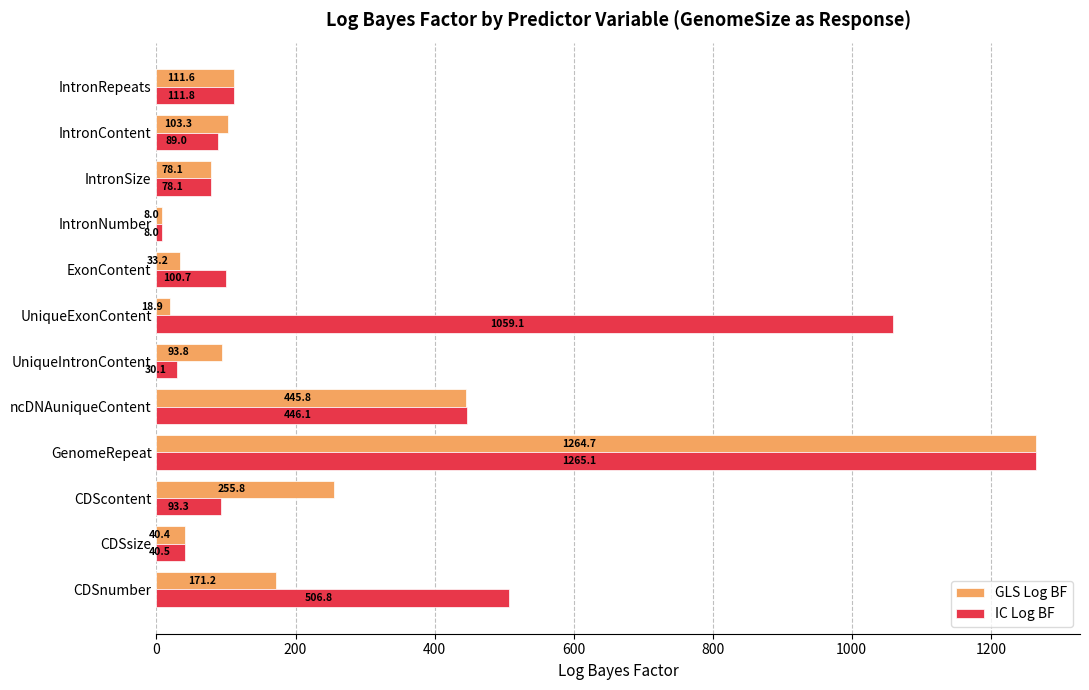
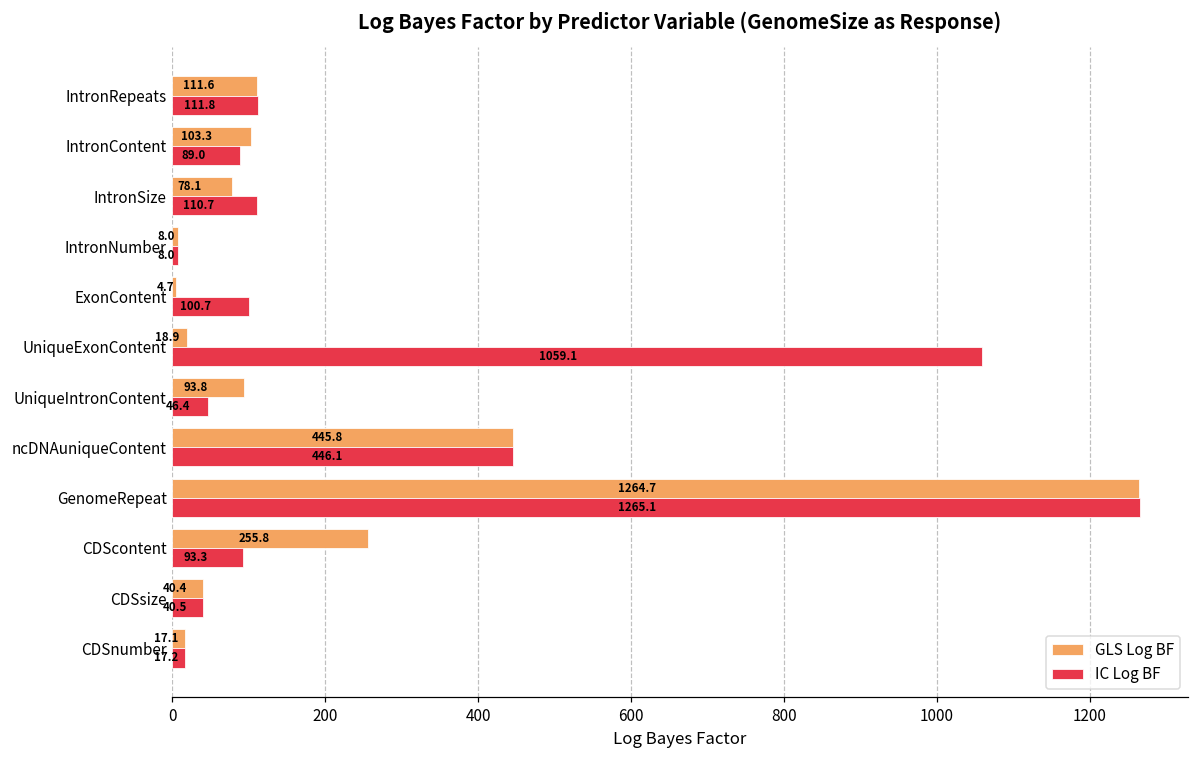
IC Log BF, IntronSize: 78.1 -> 110.7
GLS Log BF, ExonContent: 33.2 -> 4.7
IC Log BF, UniqueIntronContent: 30.1 -> 46.4
GLS Log BF, CDSnumber: 171.2 -> 17.1
IC Log BF, CDSnumber: 506.8 -> 17.2
